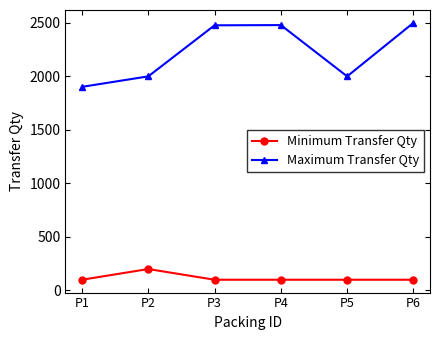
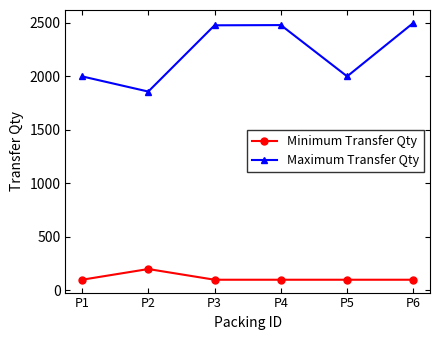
Maximum Transfer Qty, P1: 1900 -> 2000
Maximum Transfer Qty, P2: 2000 -> 1860
